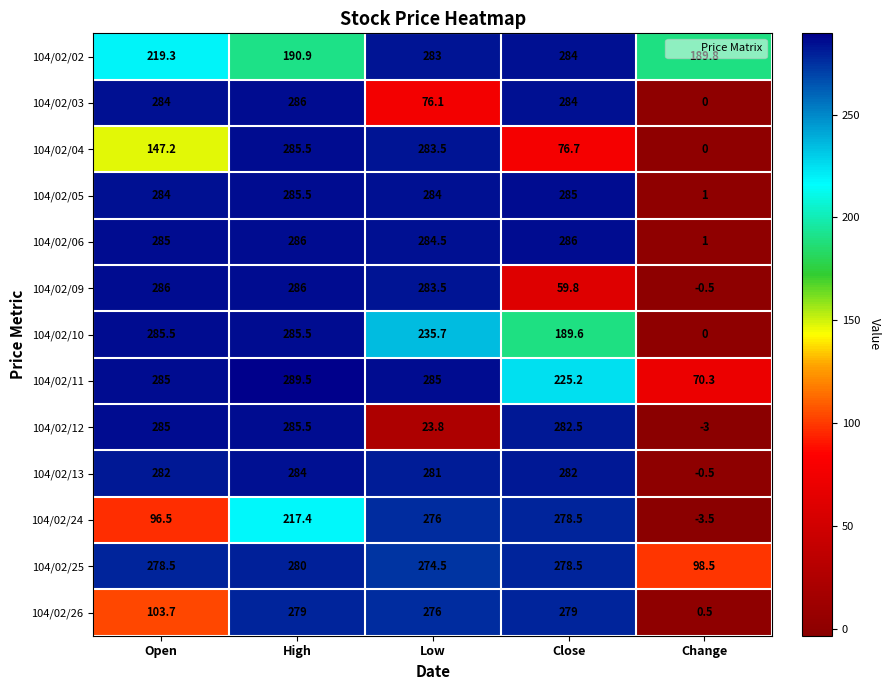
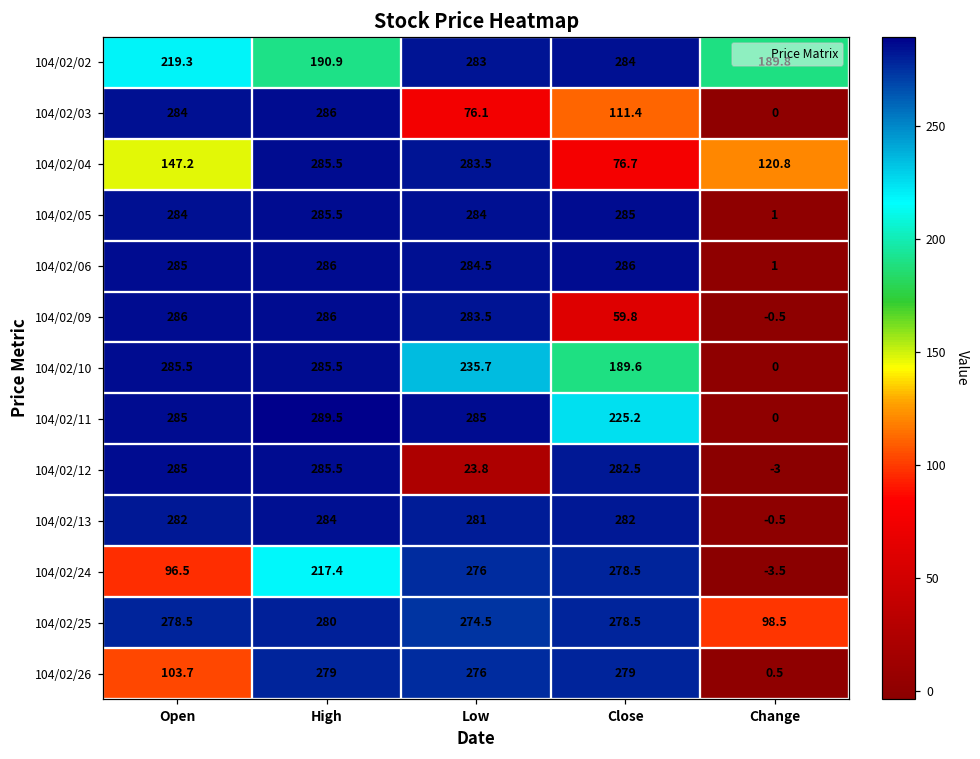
104/02/03, Close: 284 -> 111.4
104/02/04, Change: 0 -> 120.8
104/02/11, Change: 70.3 -> 0
